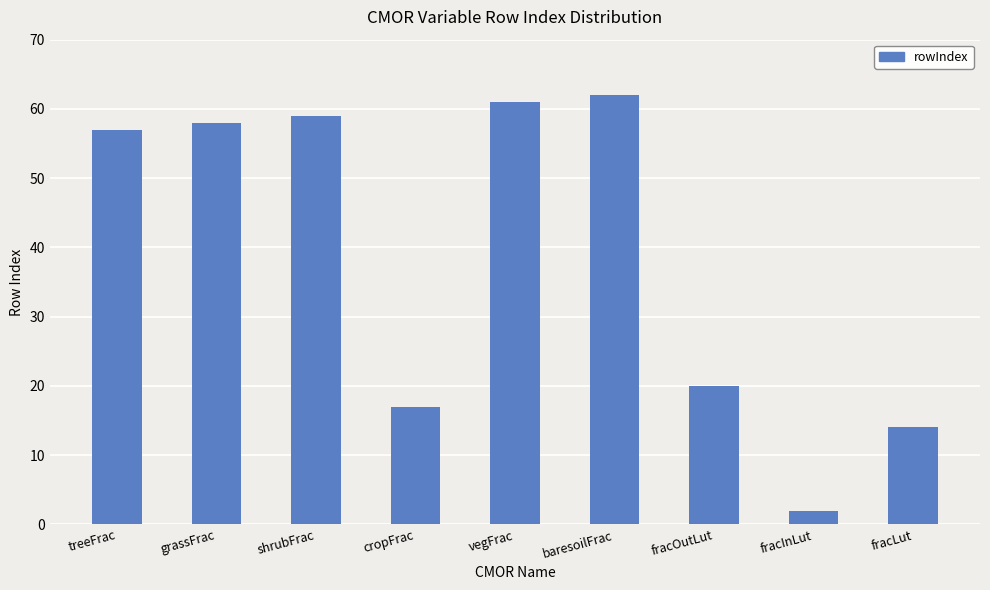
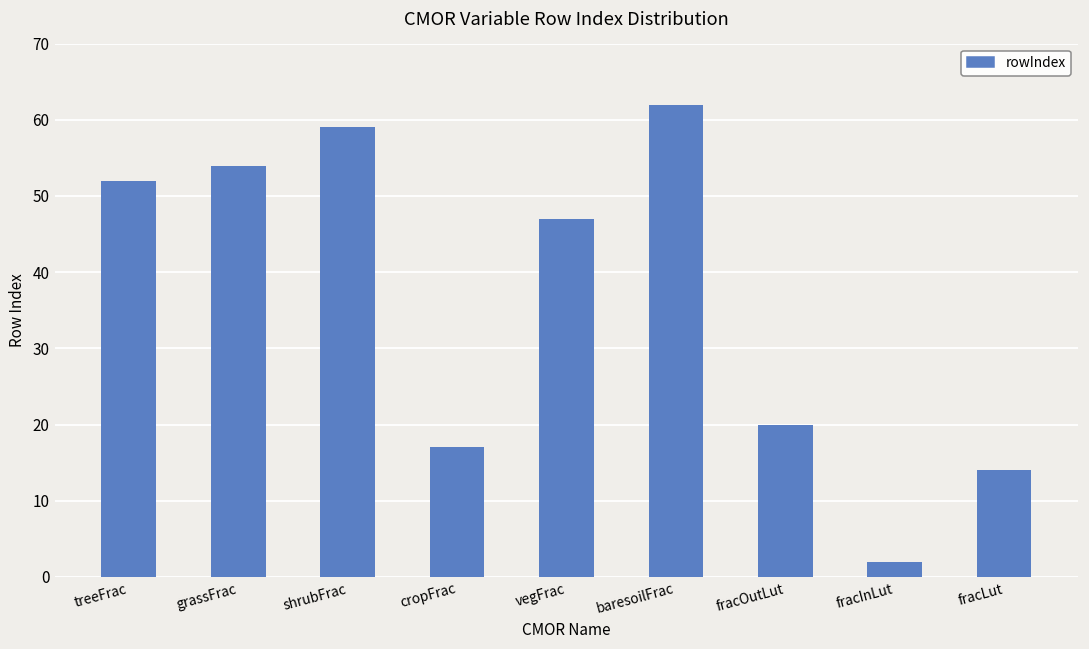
treeFrac: 57 -> 52
grassFrac: 58 -> 54
vegFrac: 61 -> 47
